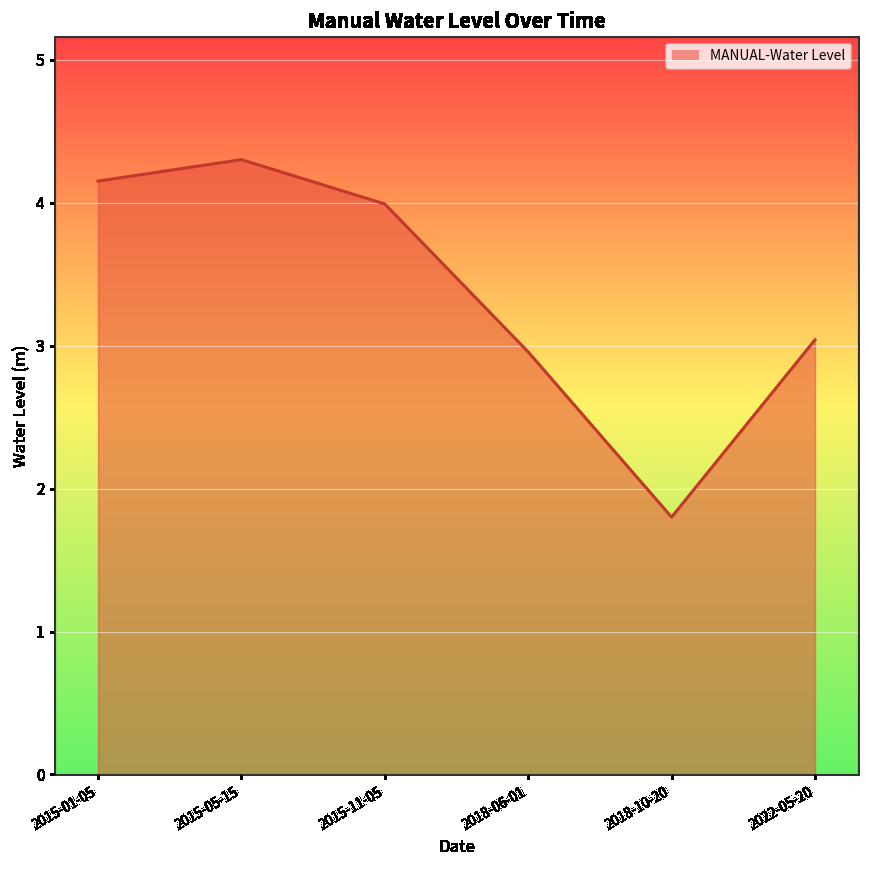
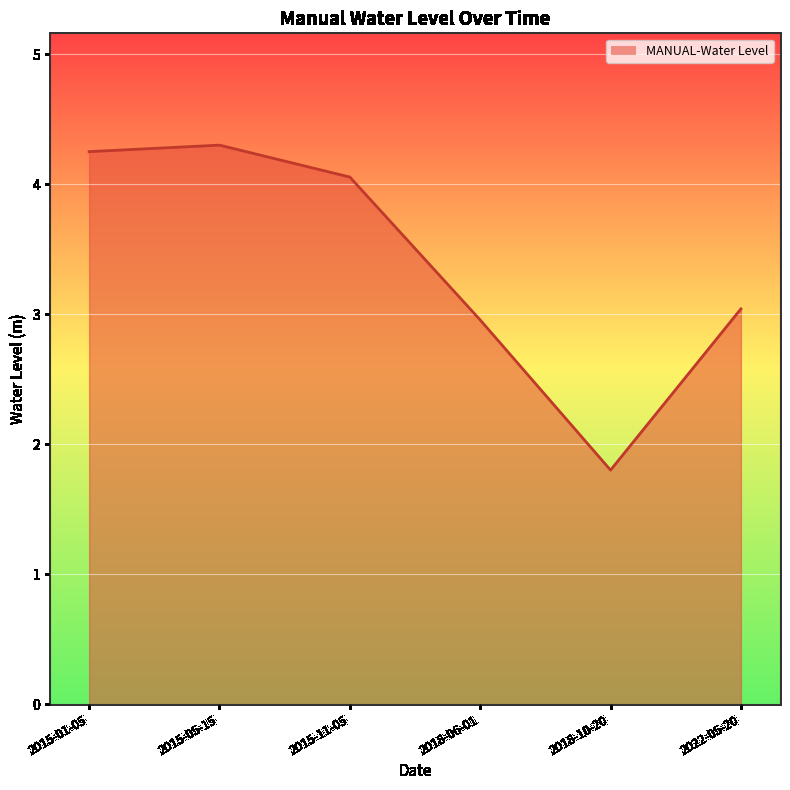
2015-01-05: 4.15 -> 4.25
2015-11-05: 3.99 -> 4.05
